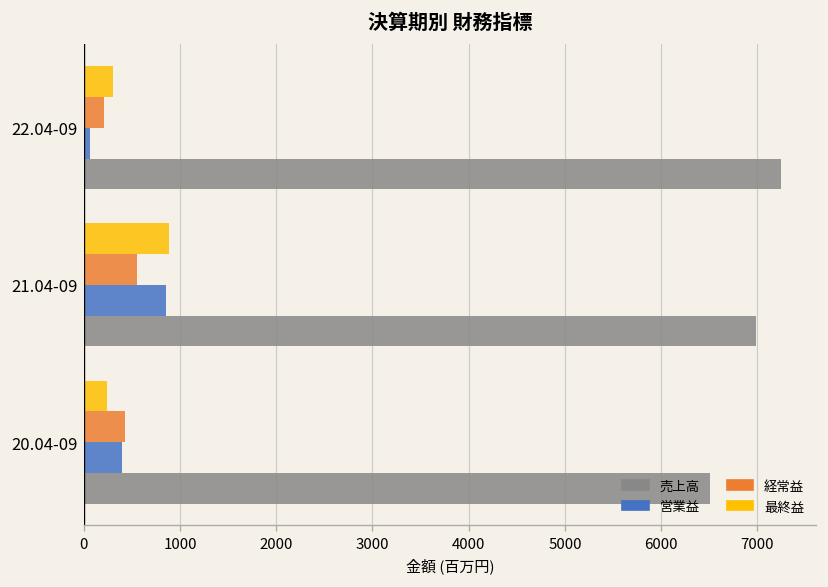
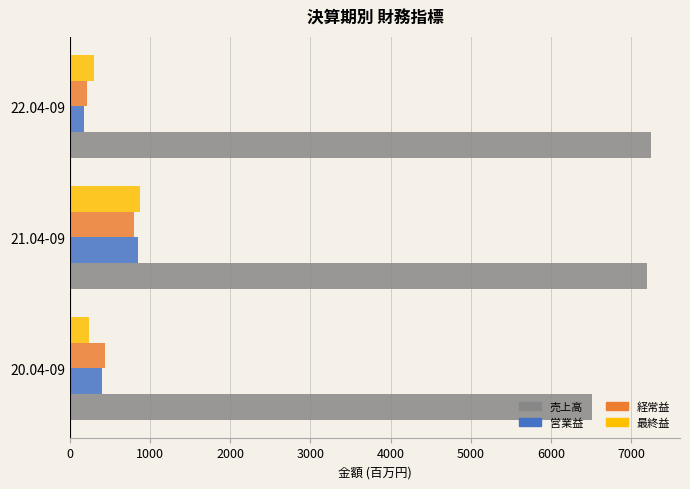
営業益, 22.04-09: 100 -> 200
経常益, 21.04-09: 600 -> 800
売上高, 21.04-09: 7000 -> 7200
